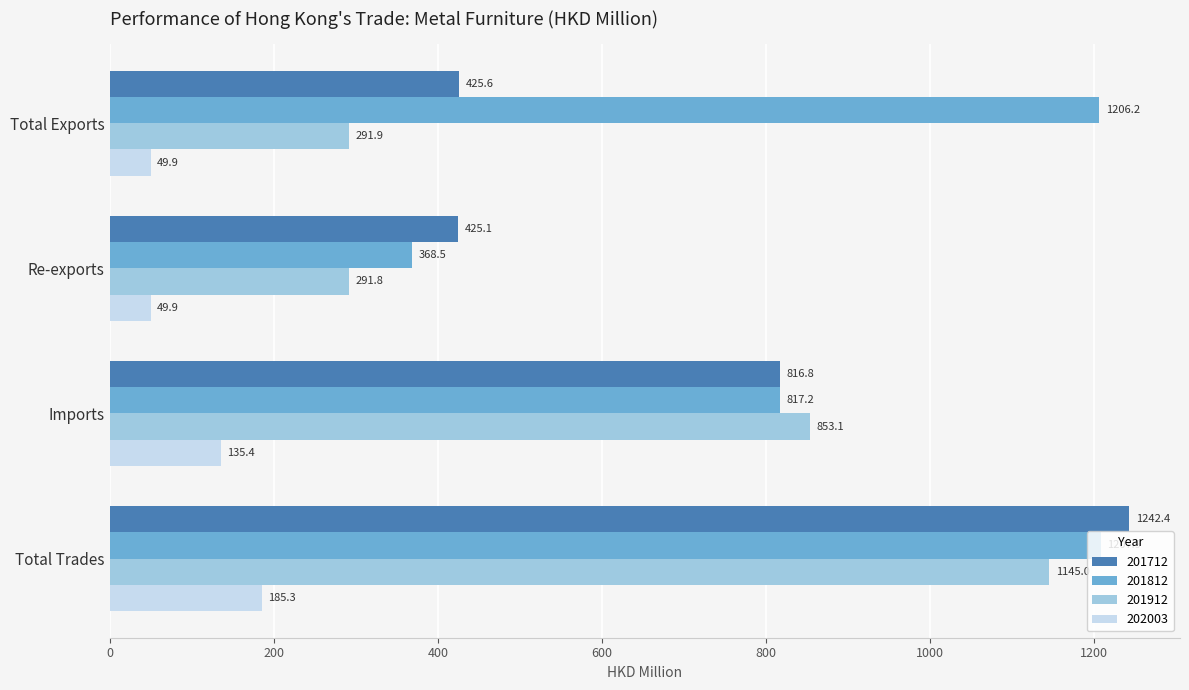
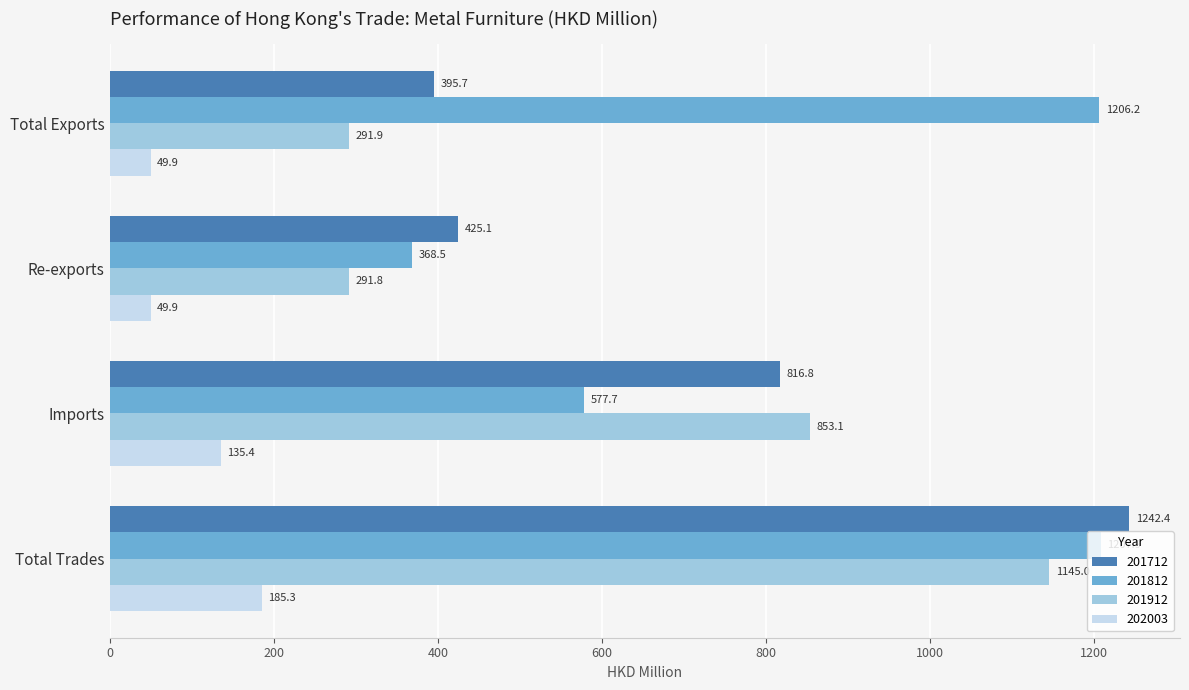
201712, Total Exports: 425.6 -> 395.7
201812, Imports: 817.2 -> 577.7
